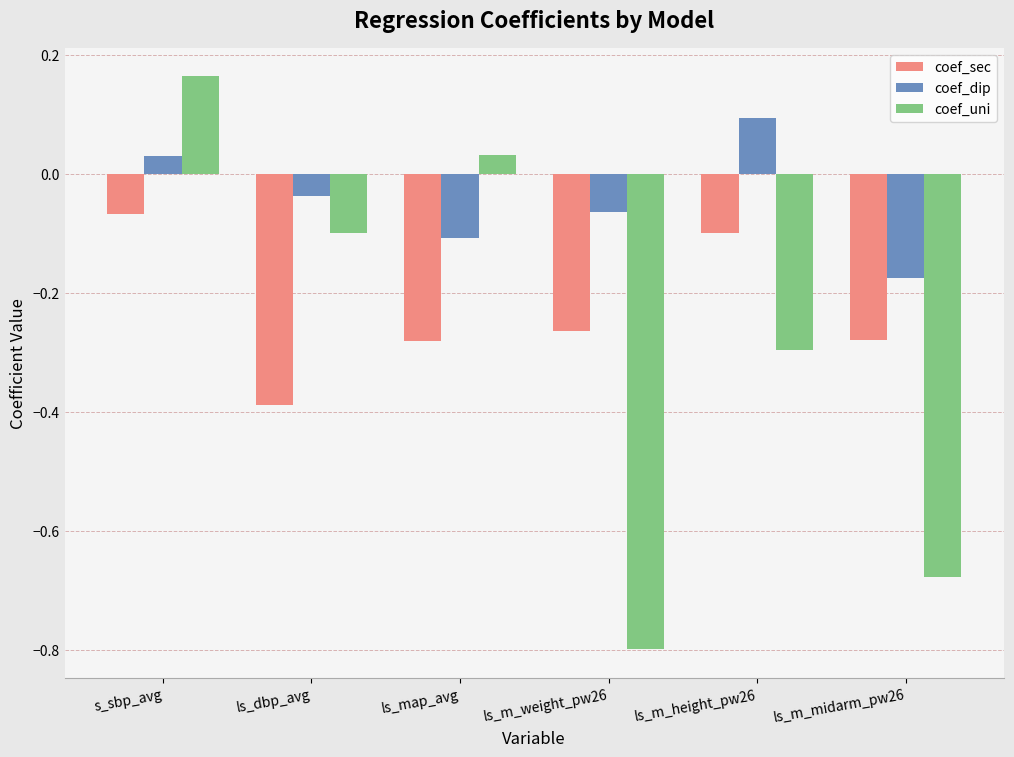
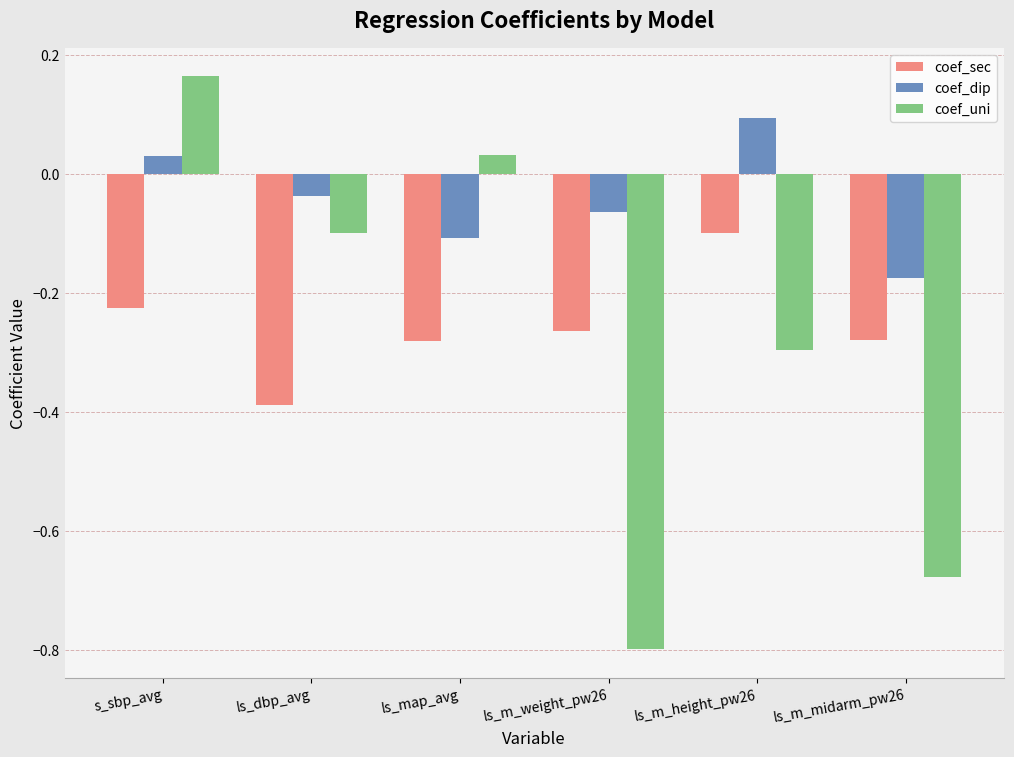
coef_sec, s_sbp_avg: -0.07 -> -0.23
